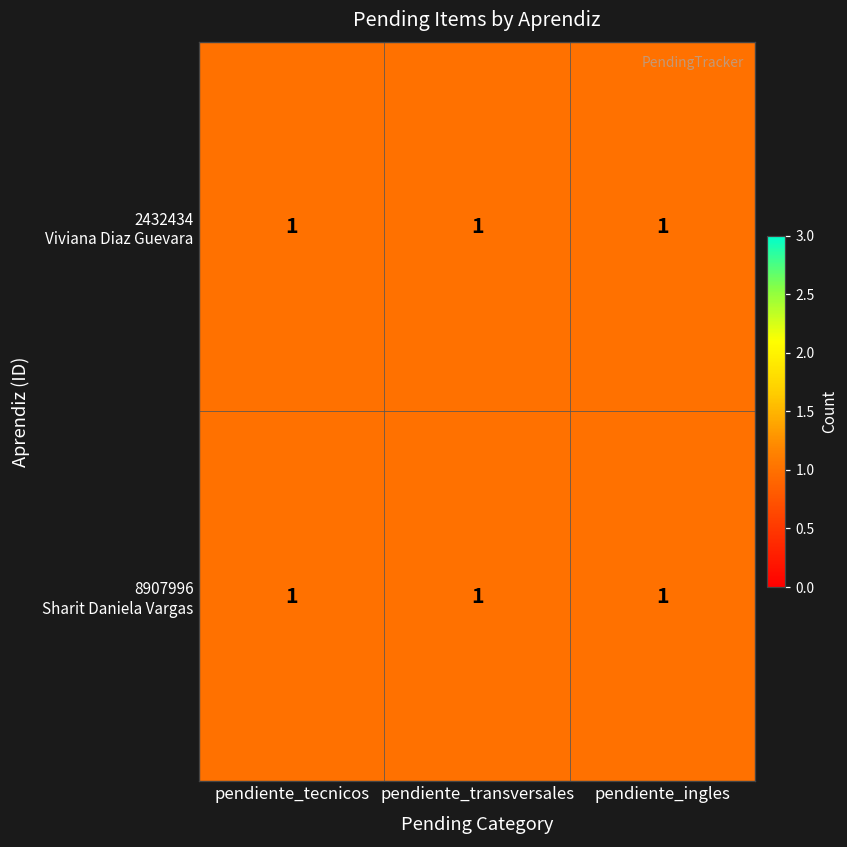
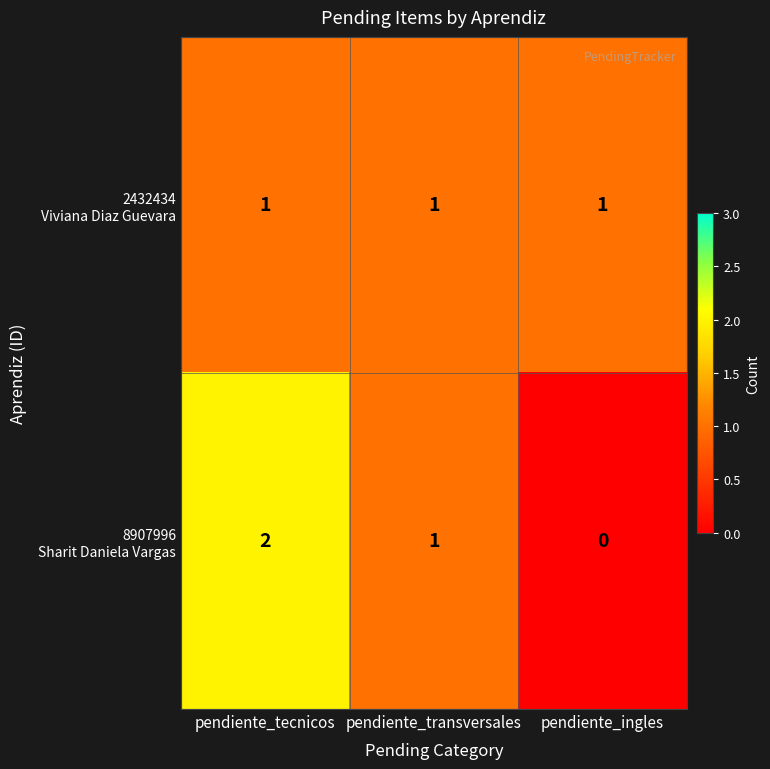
8907996 Sharit Daniela Vargas, pendiente_tecnicos: 1 -> 2
8907996 Sharit Daniela Vargas, pendiente_ingles: 1 -> 0
